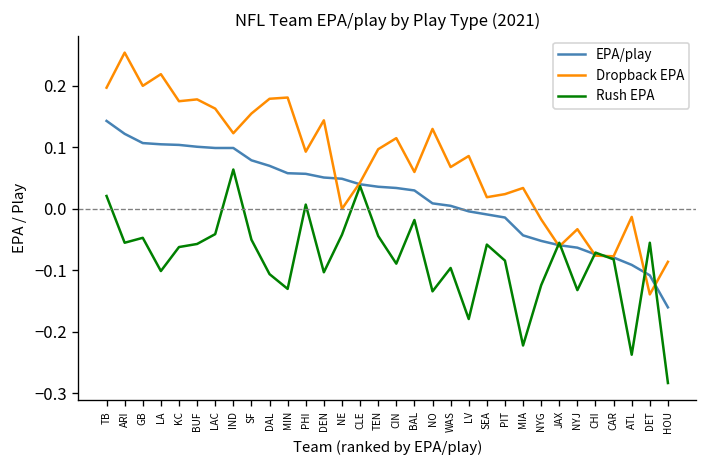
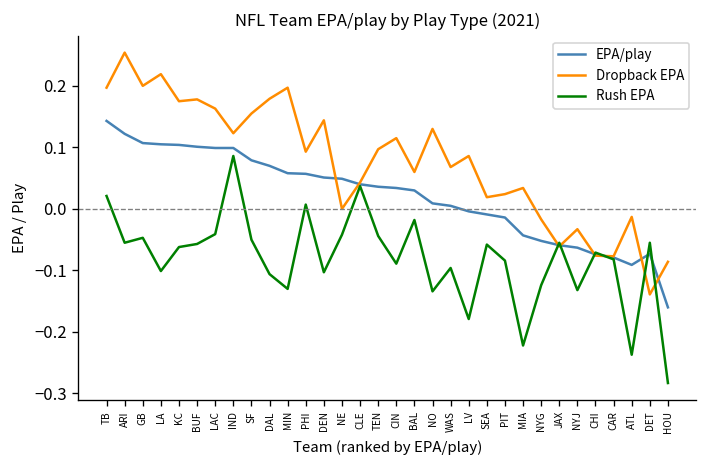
Rush EPA, IND: 0.06 -> 0.09
Dropback EPA, MIN: 0.18 -> 0.20
EPA/play, DET: -0.11 -> -0.07
